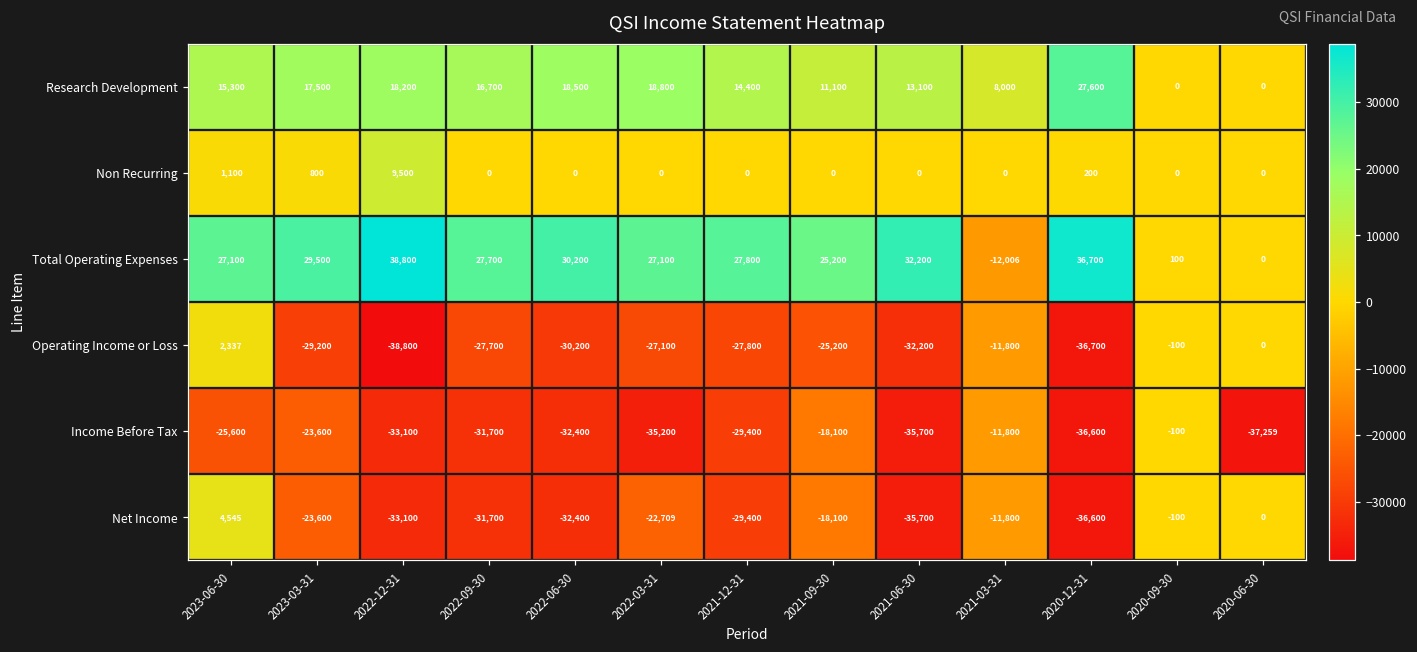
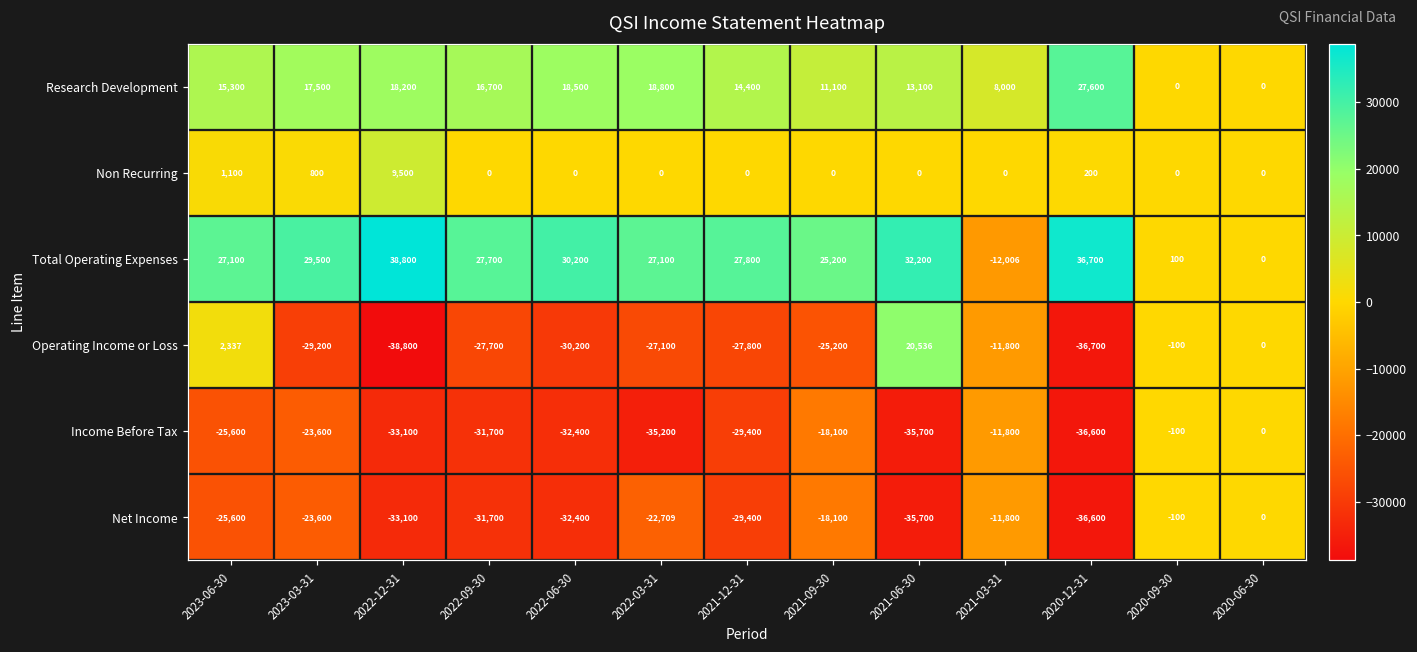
Operating Income or Loss, 2021-06-30: -32,200 -> 20,536
Income Before Tax, 2020-06-30: -37,259 -> 0
Net Income, 2023-06-30: 4,545 -> -25,600
